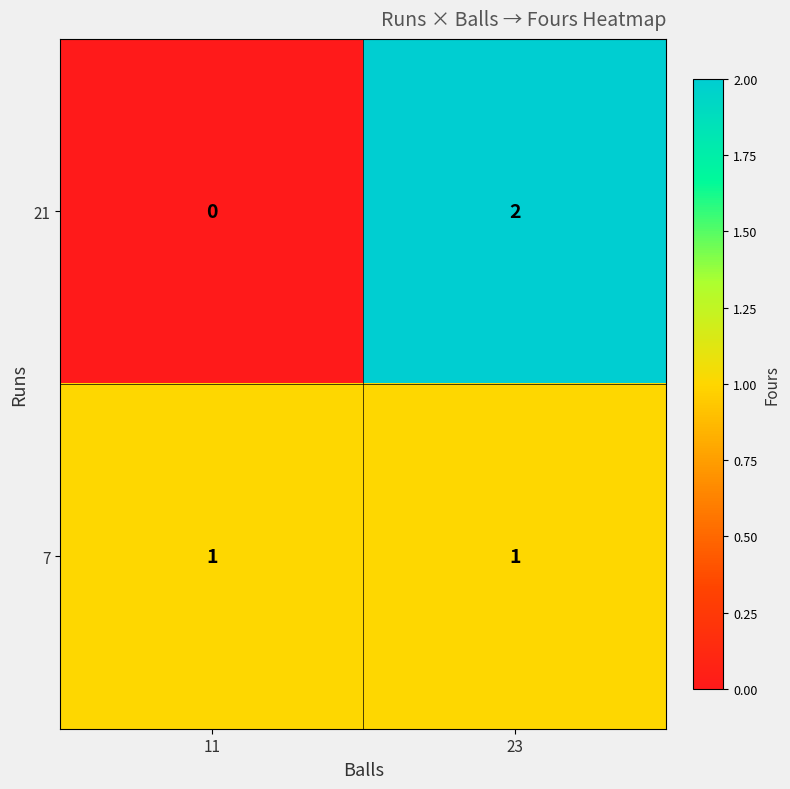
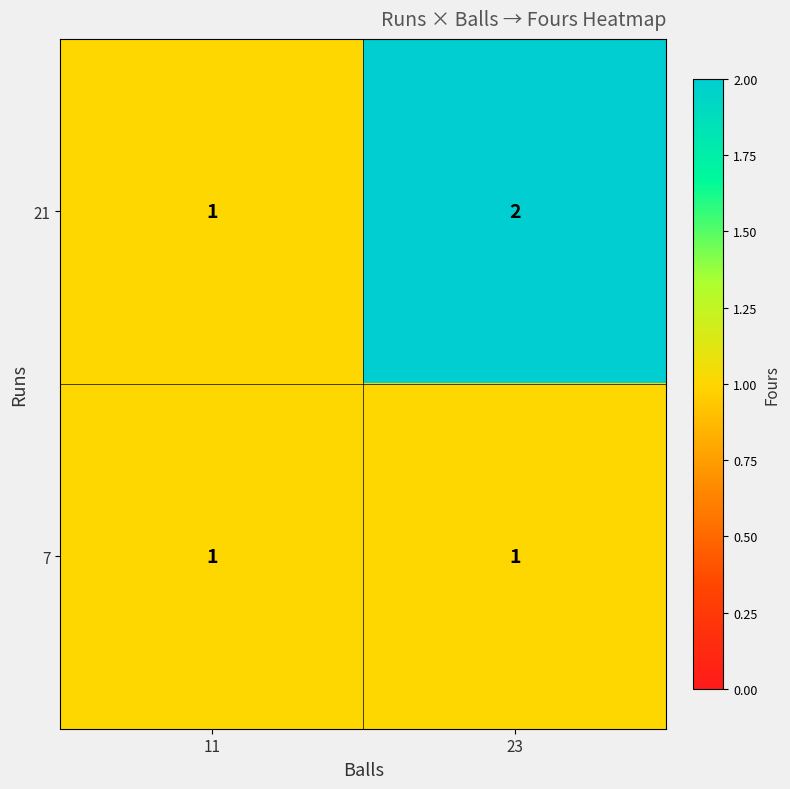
21, 11: 0 -> 1
